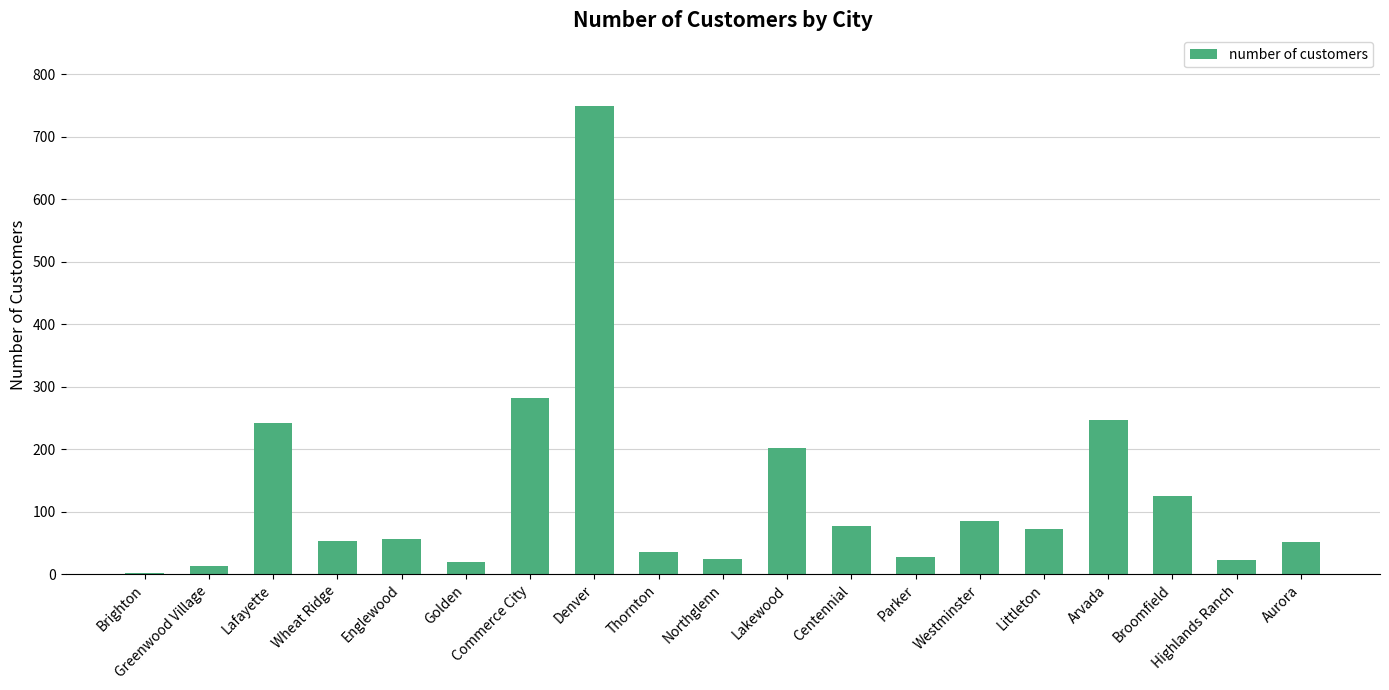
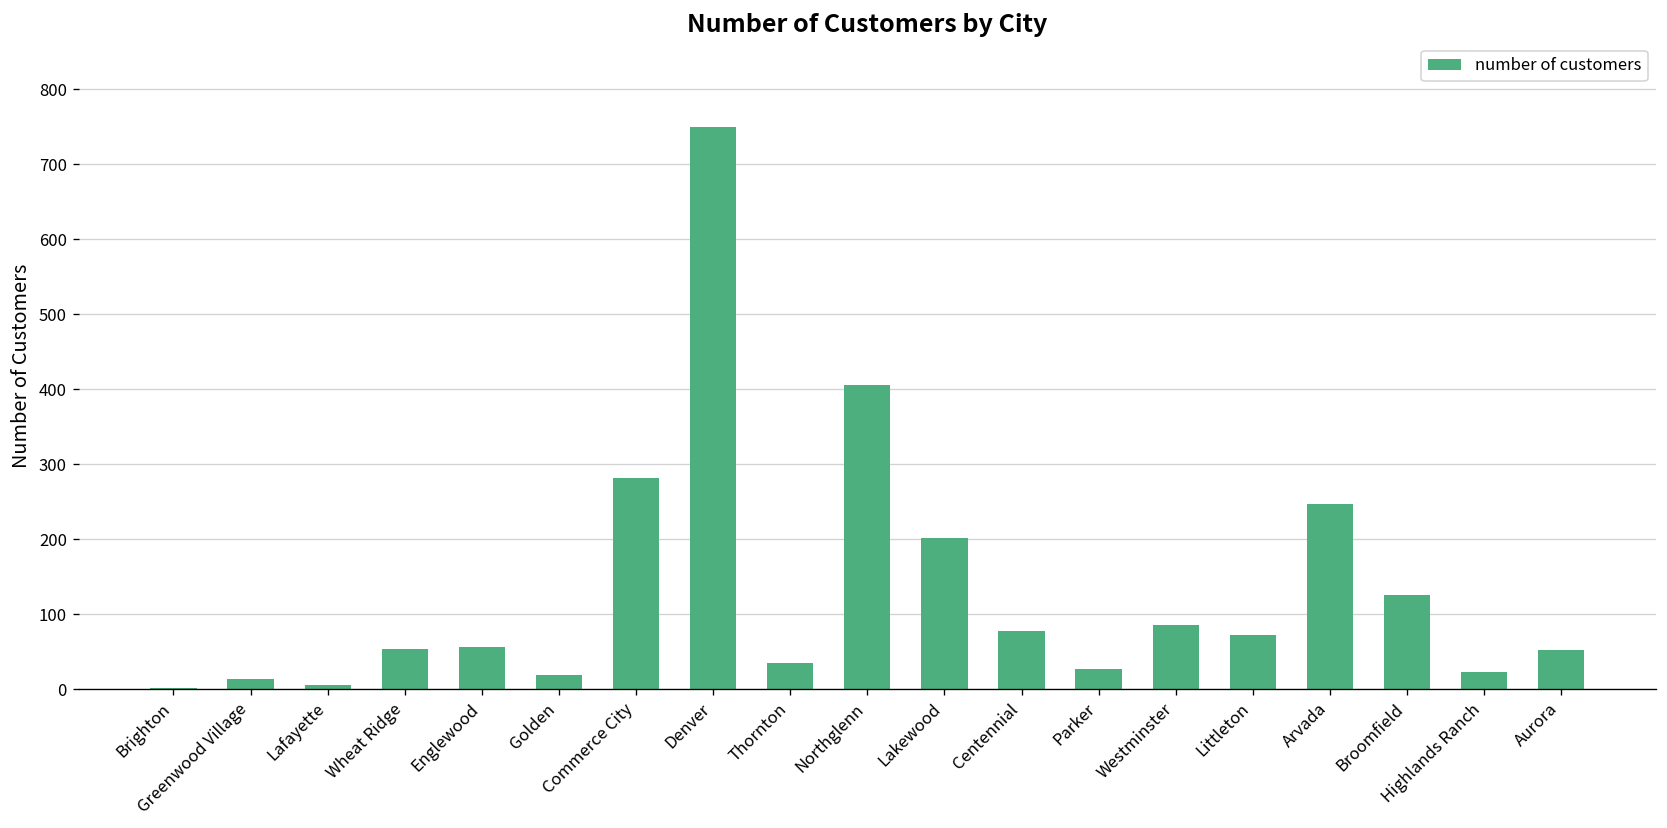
Lafayette: 240 -> 10
Northglenn: 20 -> 410
